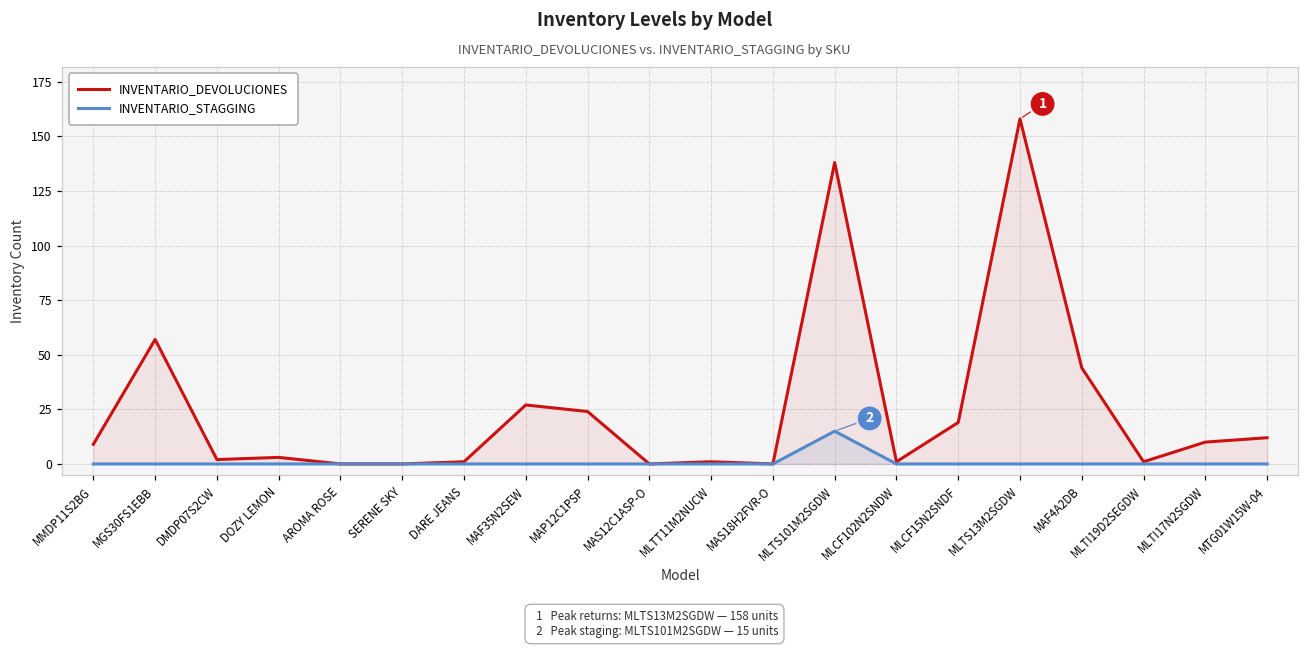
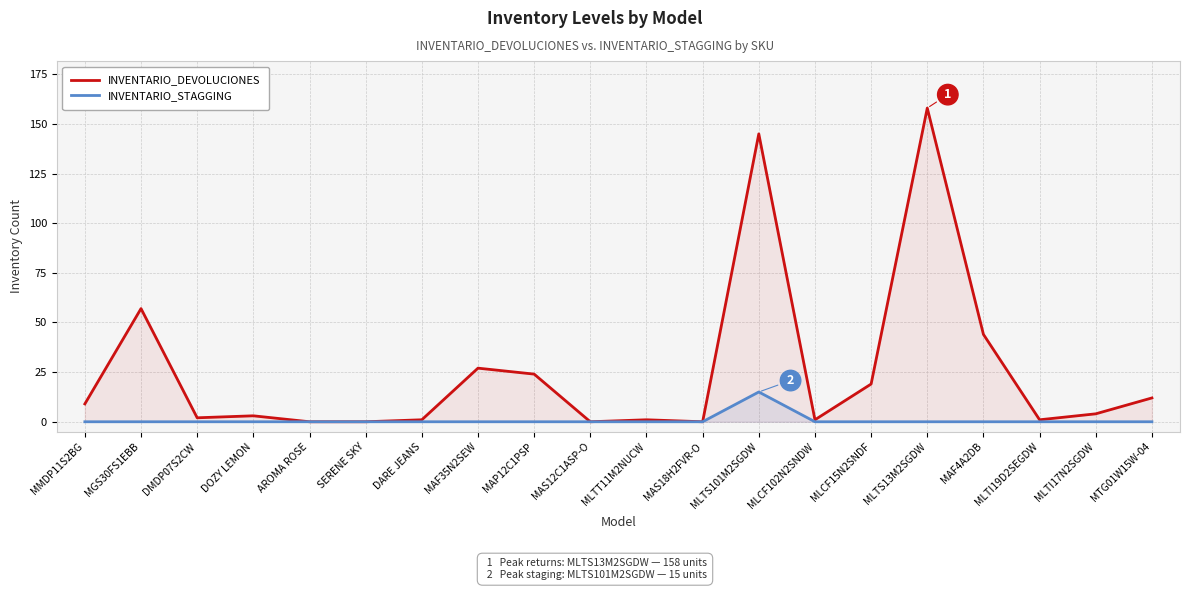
INVENTARIO_DEVOLUCIONES, MLTS101M2SGDW: 138 -> 145
INVENTARIO_DEVOLUCIONES, MLTI17N2SGDW: 10 -> 4
